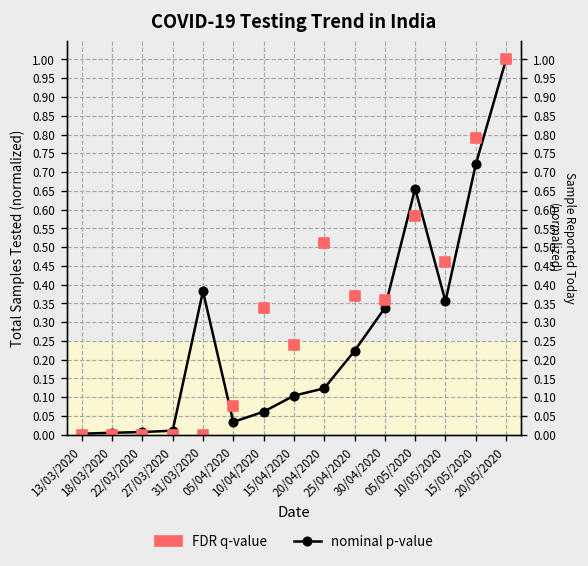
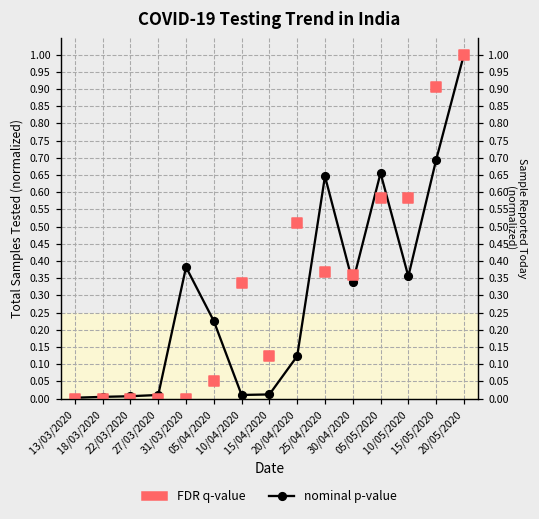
nominal p-value, 05/04/2020: 0.03 -> 0.23
FDR q-value, 05/04/2020: 0.08 -> 0.05
nominal p-value, 10/04/2020: 0.06 -> 0.01
nominal p-value, 15/04/2020: 0.10 -> 0.01
FDR q-value, 15/04/2020: 0.24 -> 0.12
nominal p-value, 25/04/2020: 0.22 -> 0.65
FDR q-value, 10/05/2020: 0.46 -> 0.58
nominal p-value, 15/05/2020: 0.72 -> 0.69
FDR q-value, 15/05/2020: 0.79 -> 0.91
